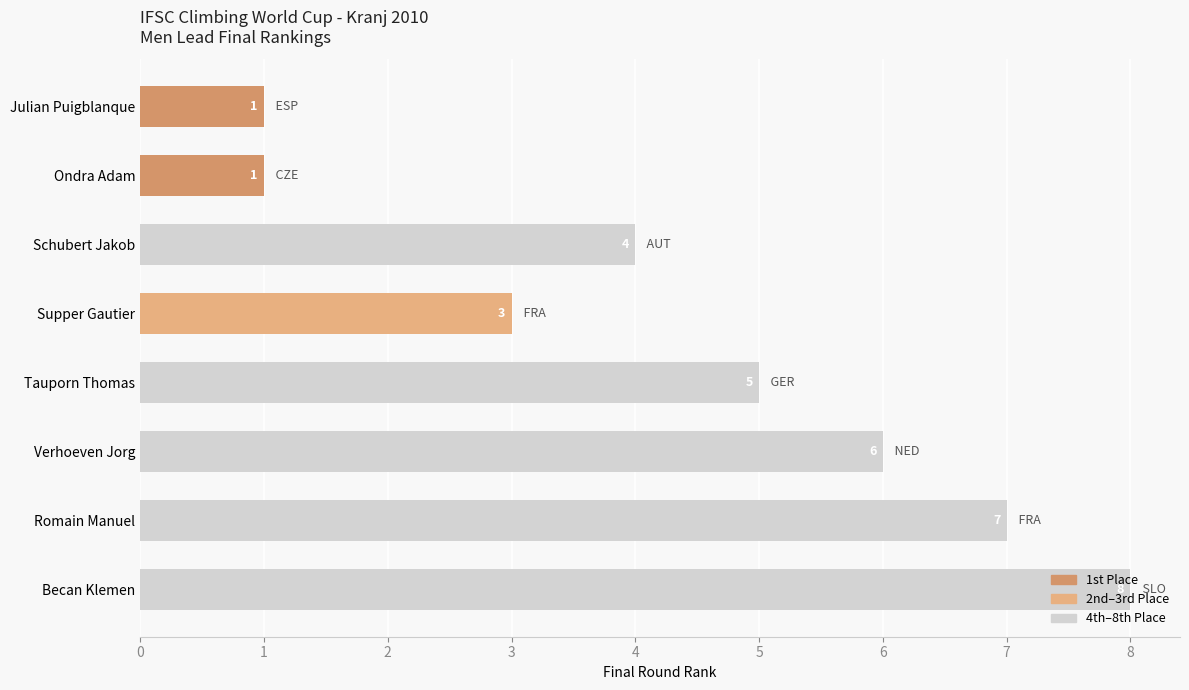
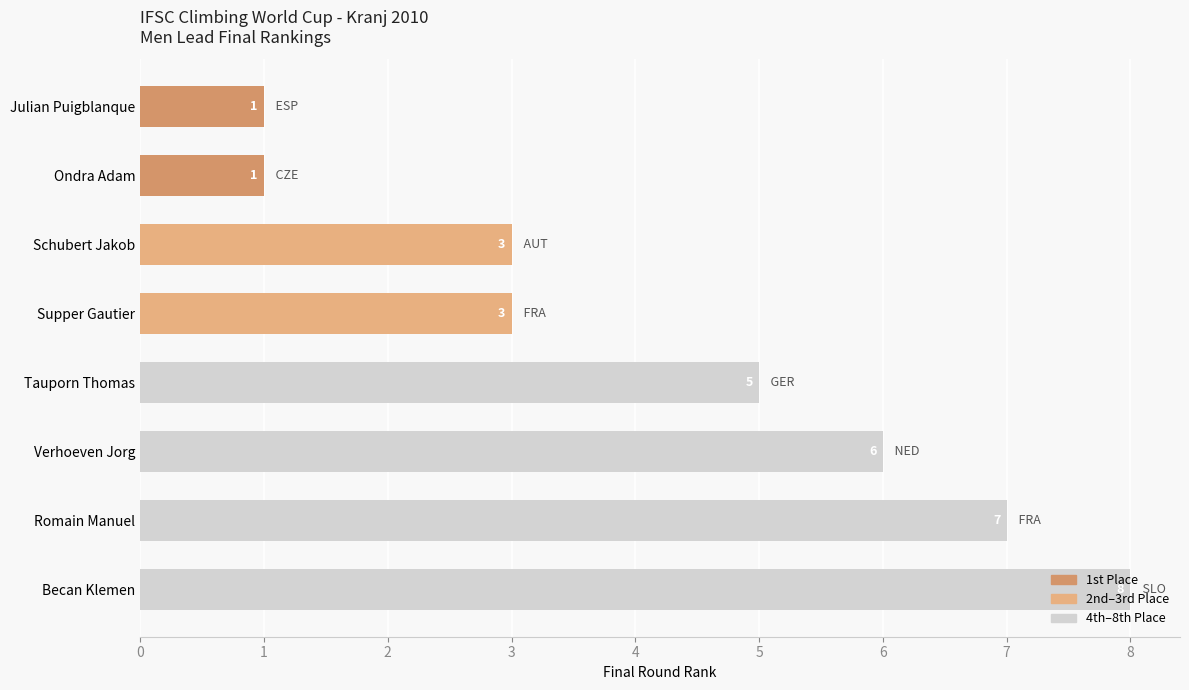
Schubert Jakob: 4 -> 3
